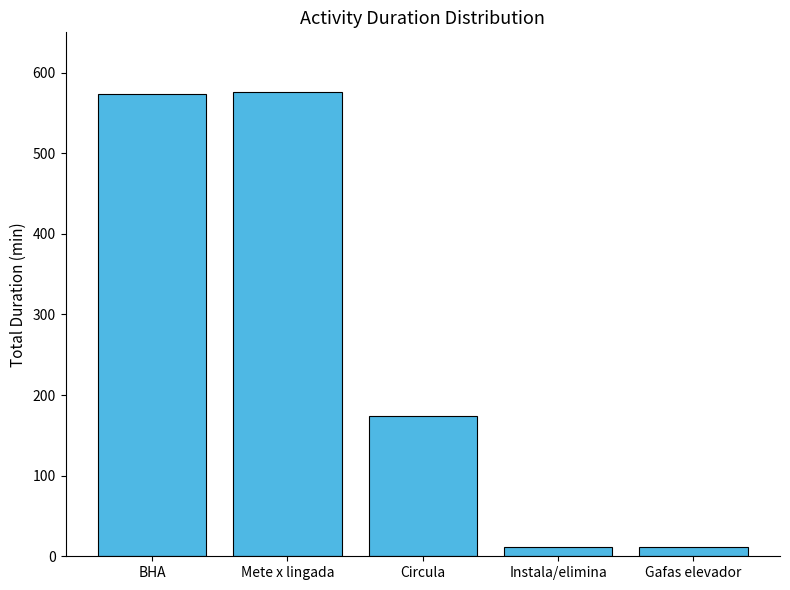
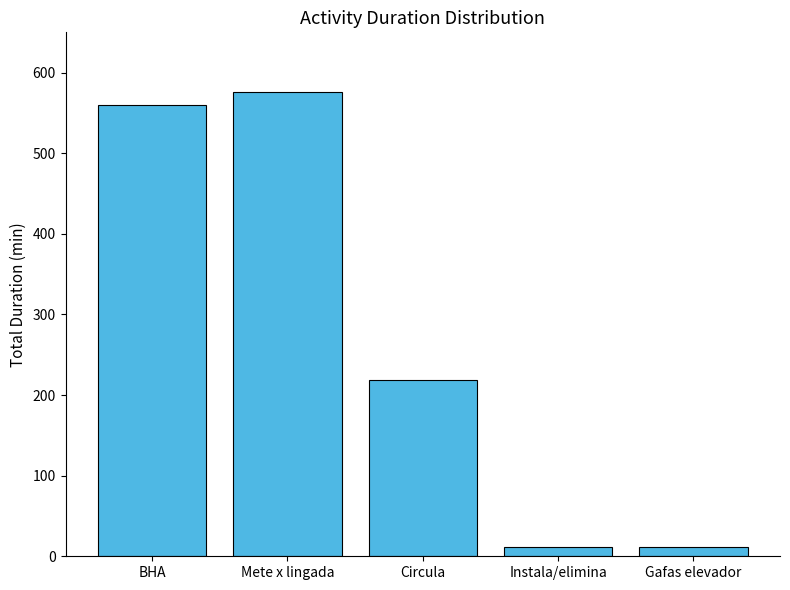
BHA: 570 -> 560
Circula: 170 -> 220
